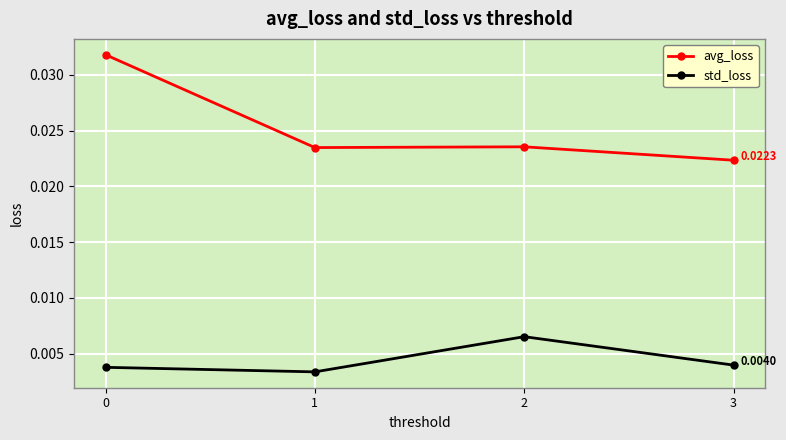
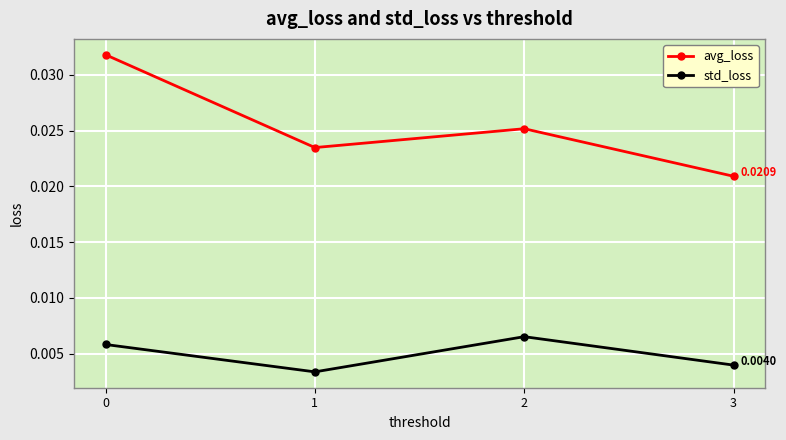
std_loss, 0: 0.0038 -> 0.0058
avg_loss, 2: 0.0235 -> 0.0252
avg_loss, 3: 0.0223 -> 0.0209
